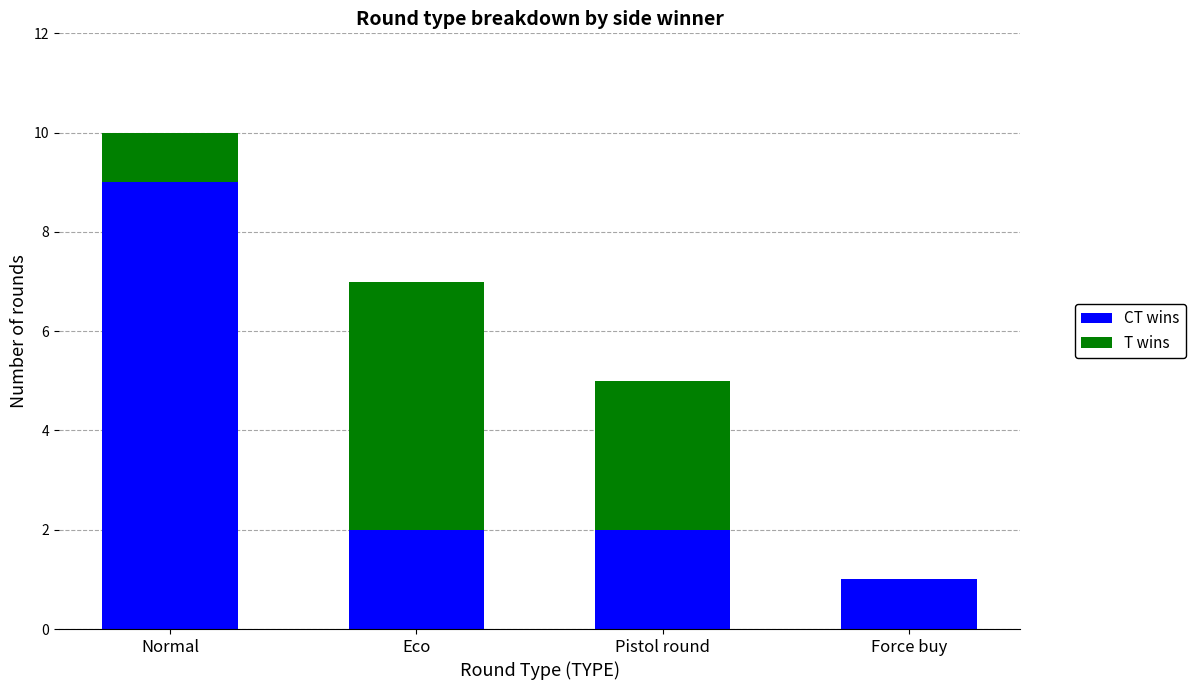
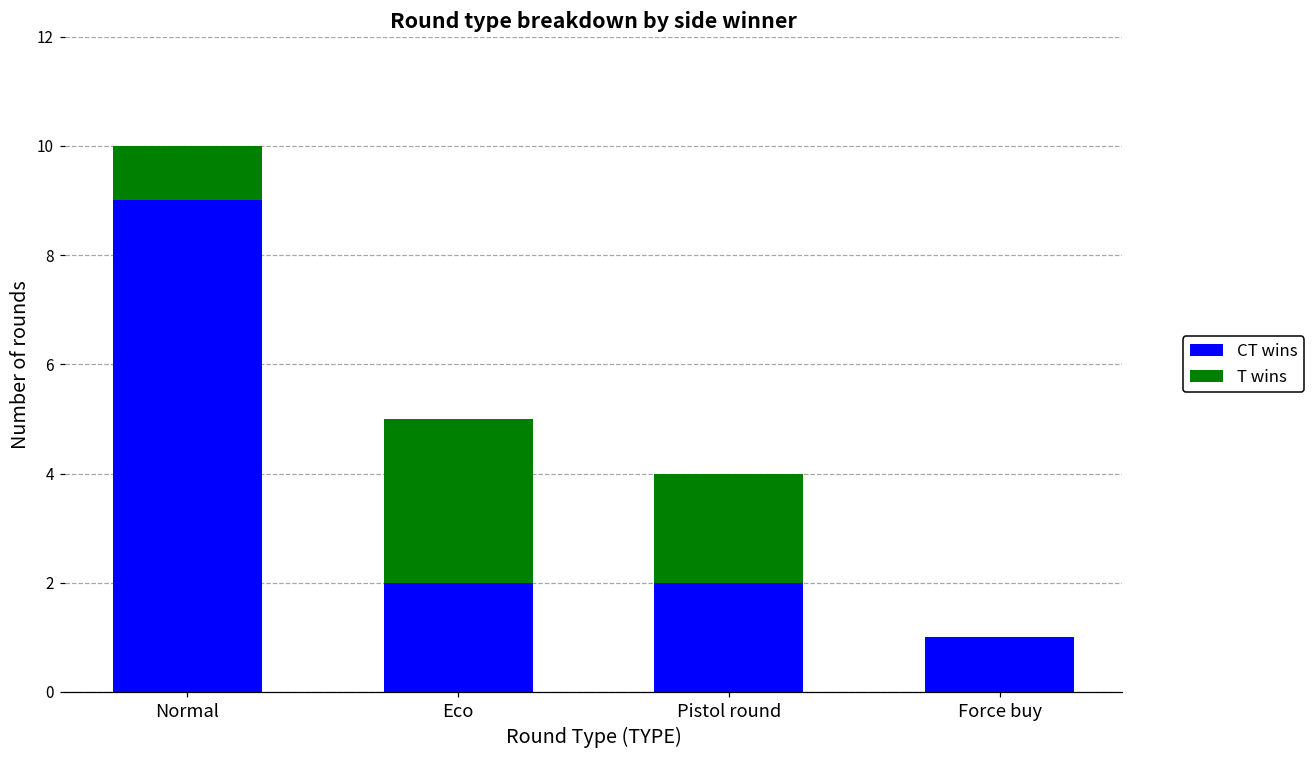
T wins, Eco: 5 -> 3
T wins, Pistol round: 3 -> 2
